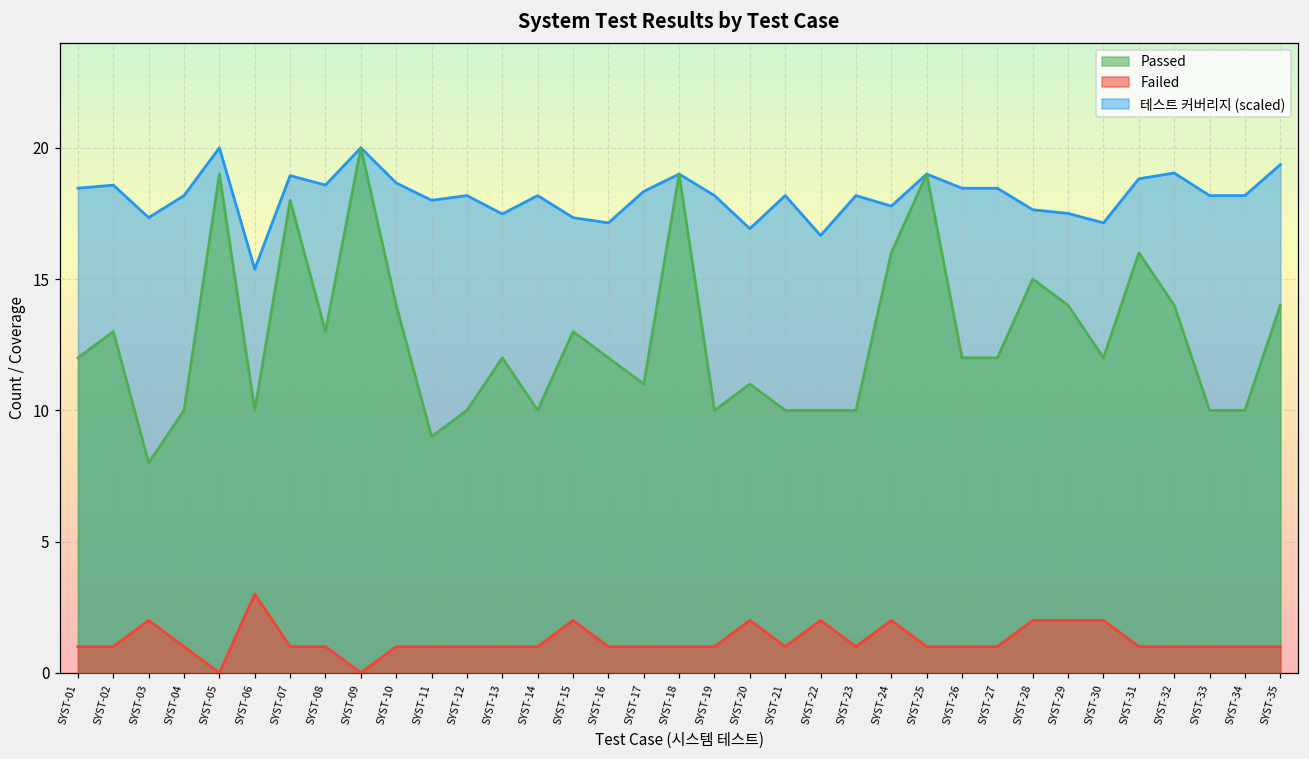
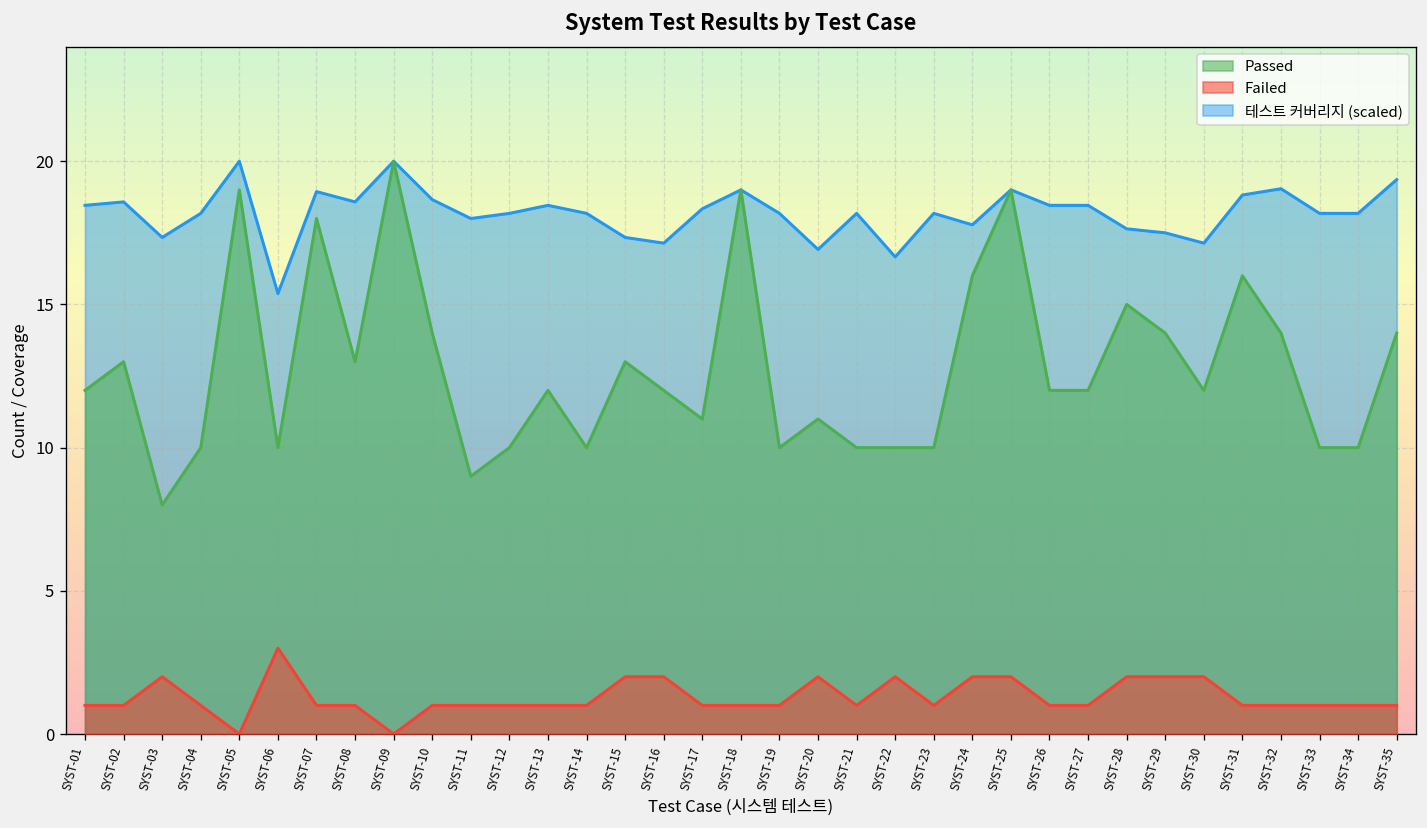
테스트 커버리지 (scaled), SYST-13: 17.5 -> 18.5
Failed, SYST-16: 1 -> 2
Failed, SYST-25: 1 -> 2
